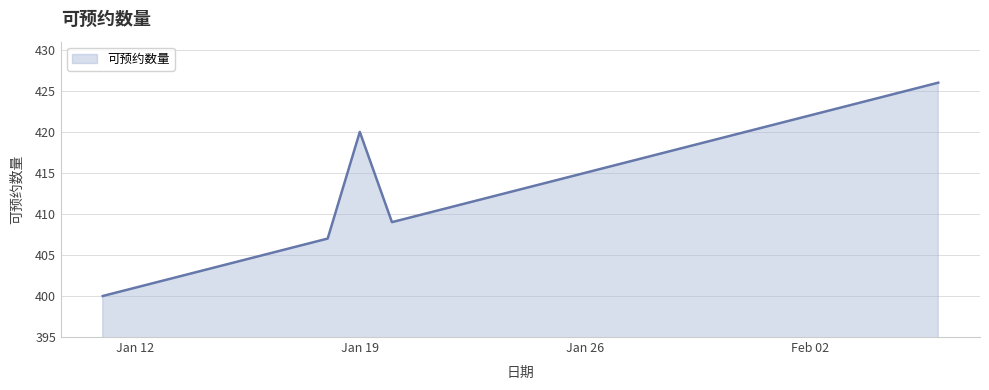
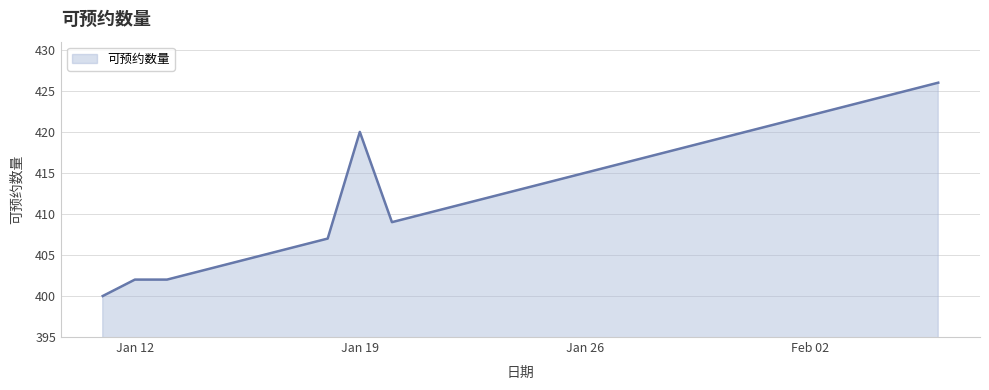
Jan 12: 401 -> 402
